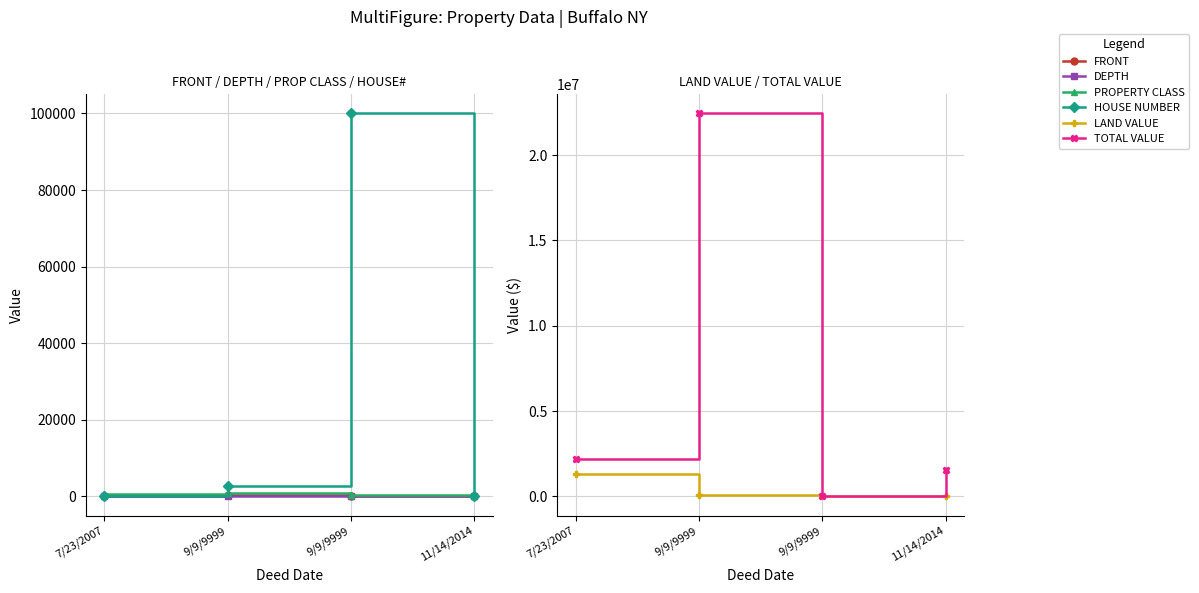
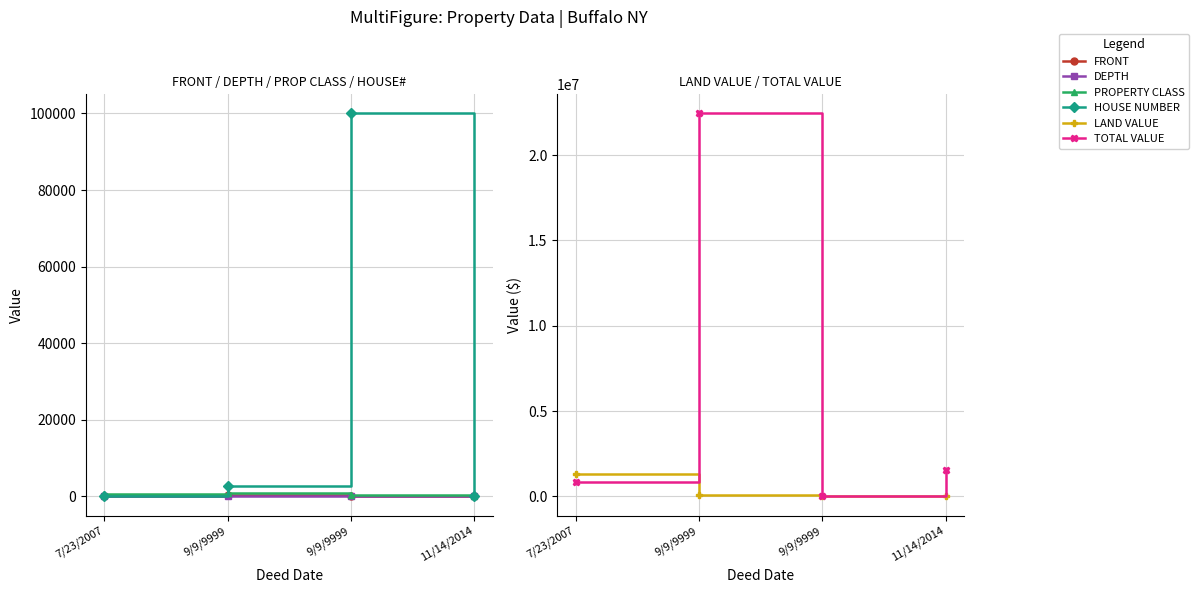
LAND VALUE / TOTAL VALUE, TOTAL VALUE, 7/23/2007: 2200000 -> 800000
